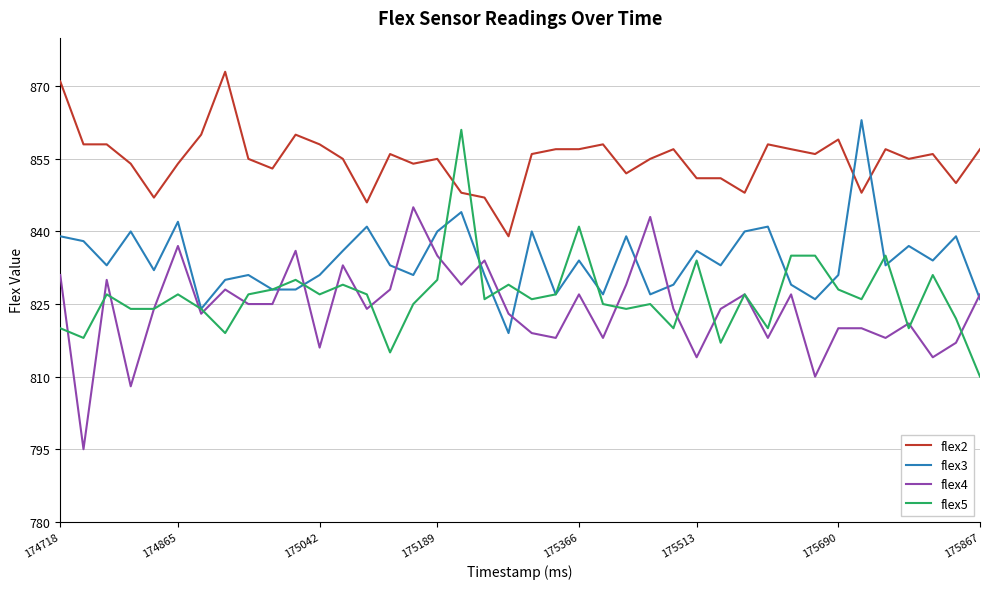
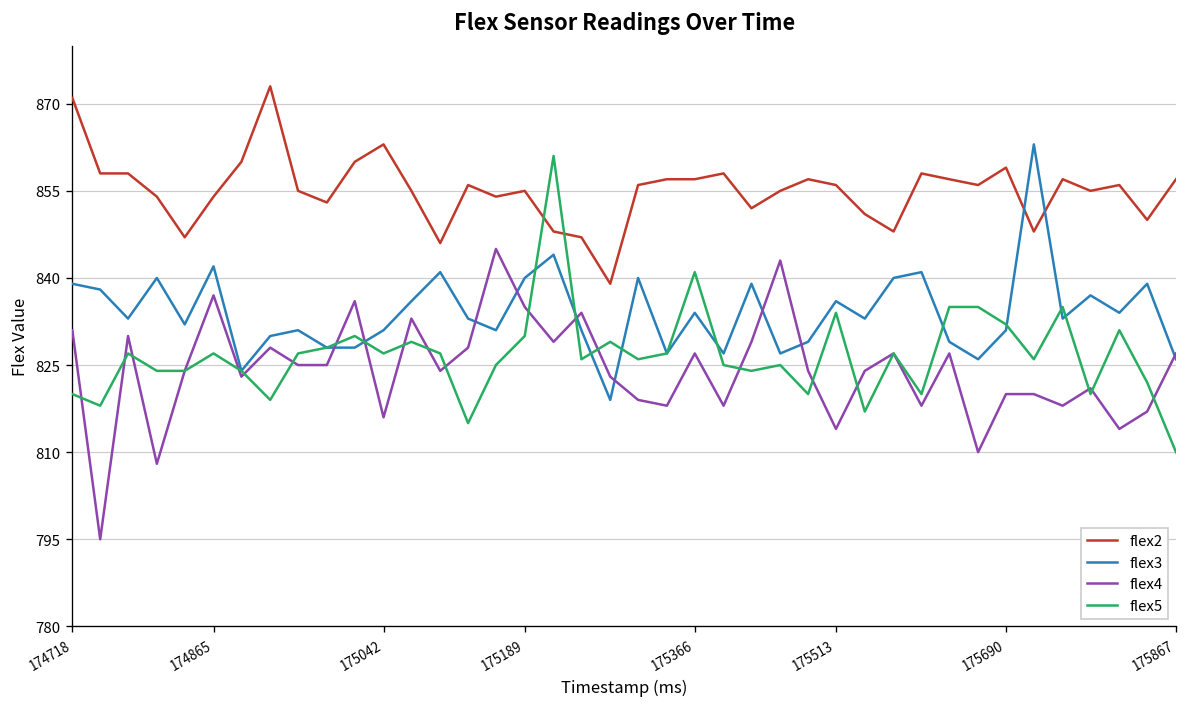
flex2, 175042: 858 -> 863
flex2, 175513: 851 -> 856
flex5, 175690: 828 -> 832
